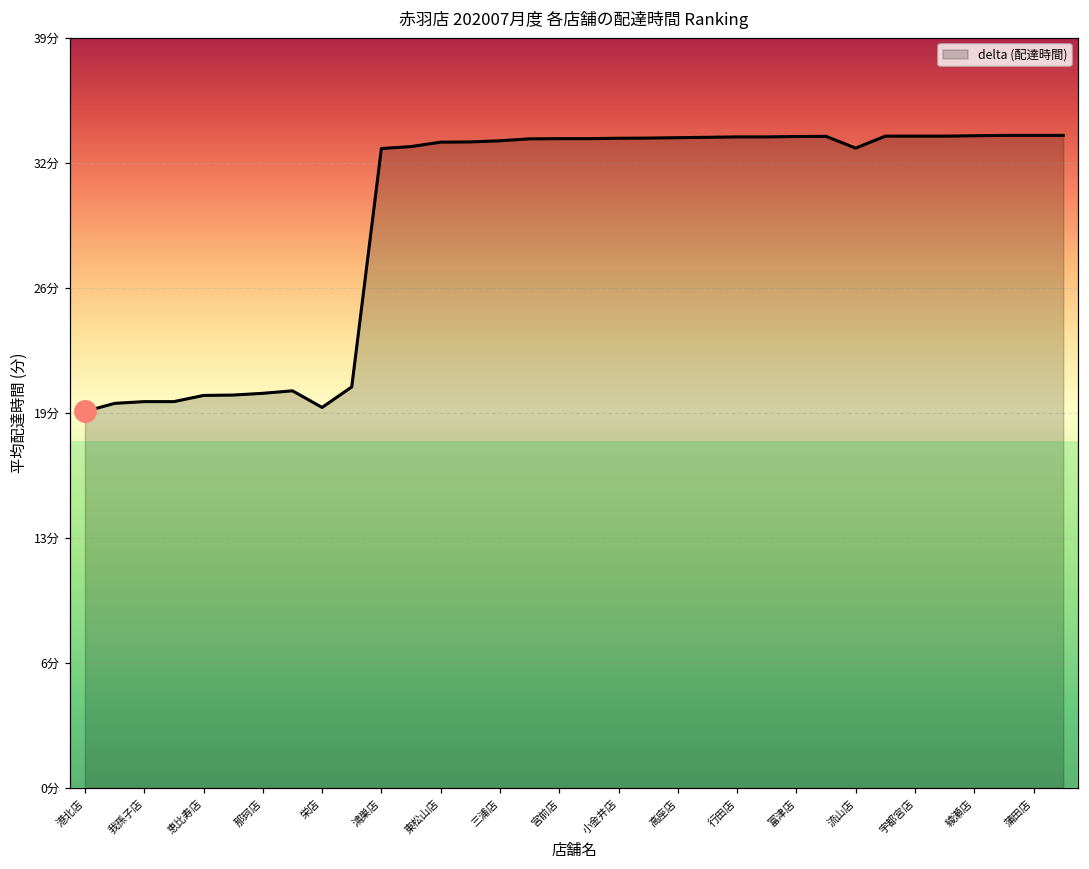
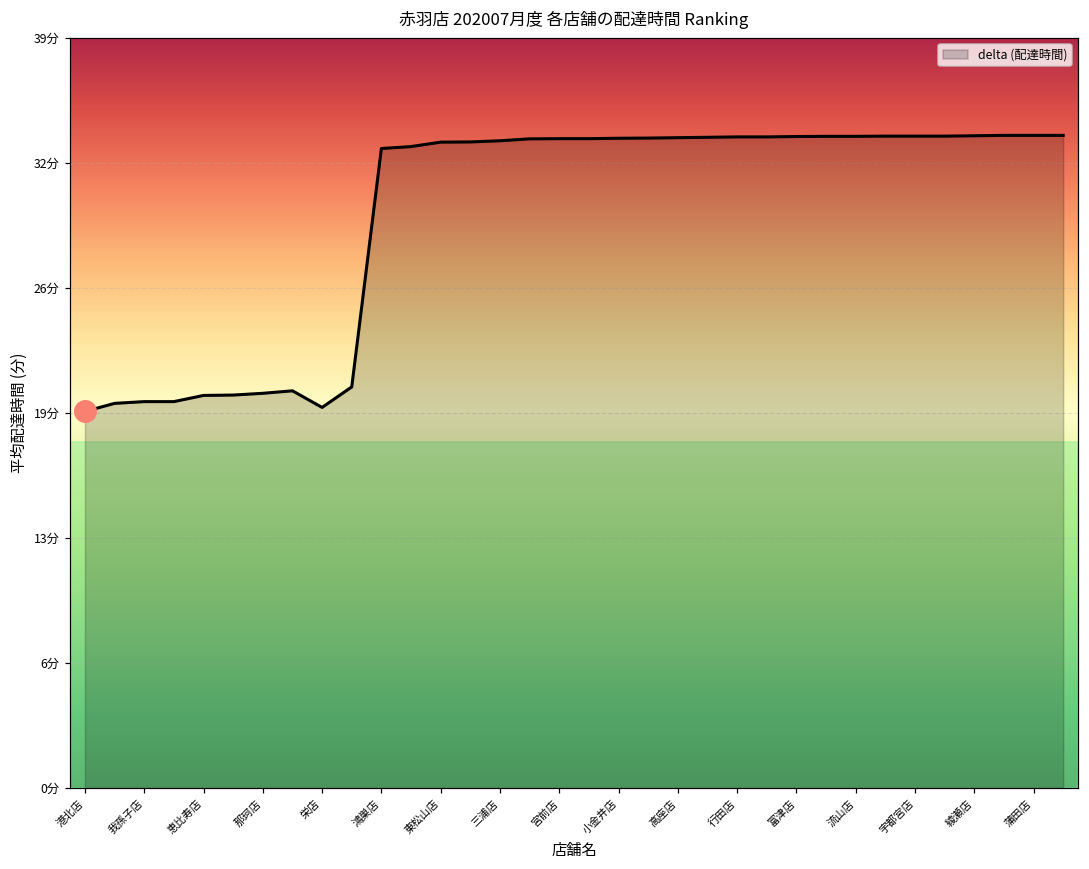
delta (配達時間), 流山店: 33.1分 -> 33.7分
